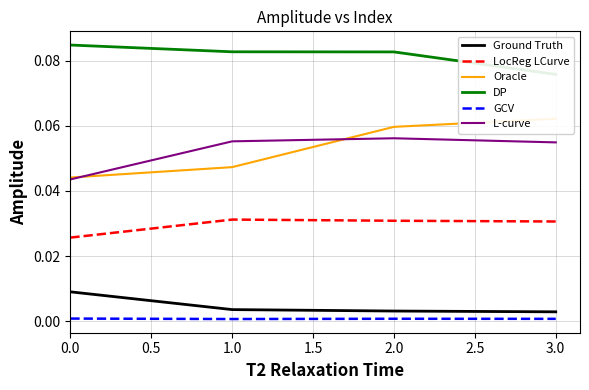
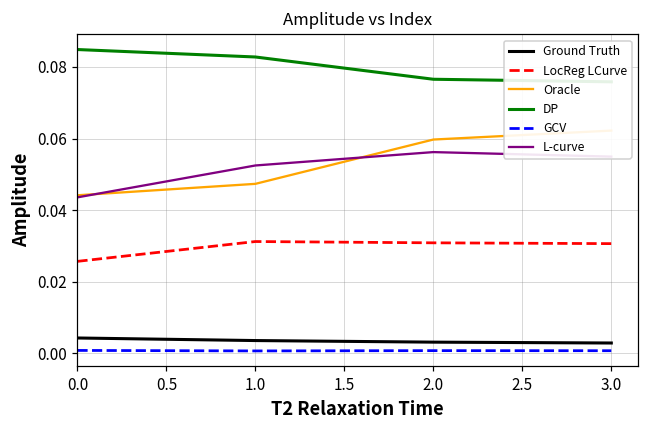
Ground Truth, 0.0: 0.009 -> 0.004
L-curve, 1.0: 0.055 -> 0.052
DP, 2.0: 0.083 -> 0.077
